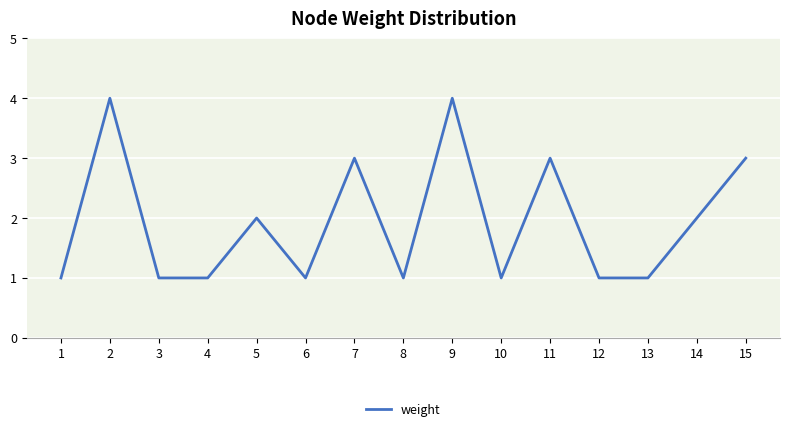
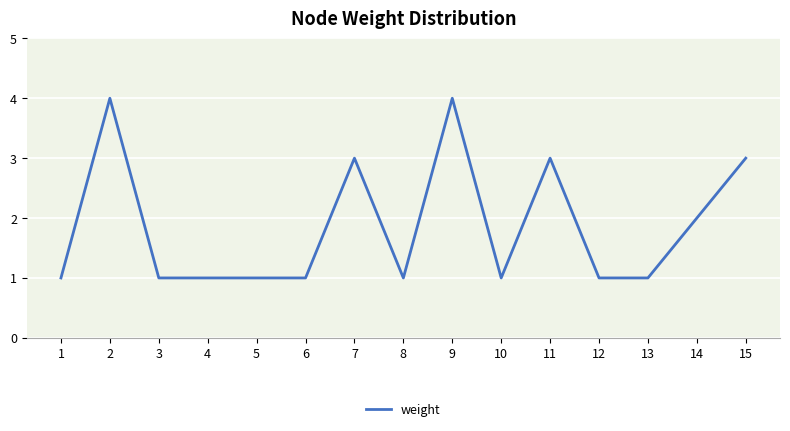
5: 2 -> 1
